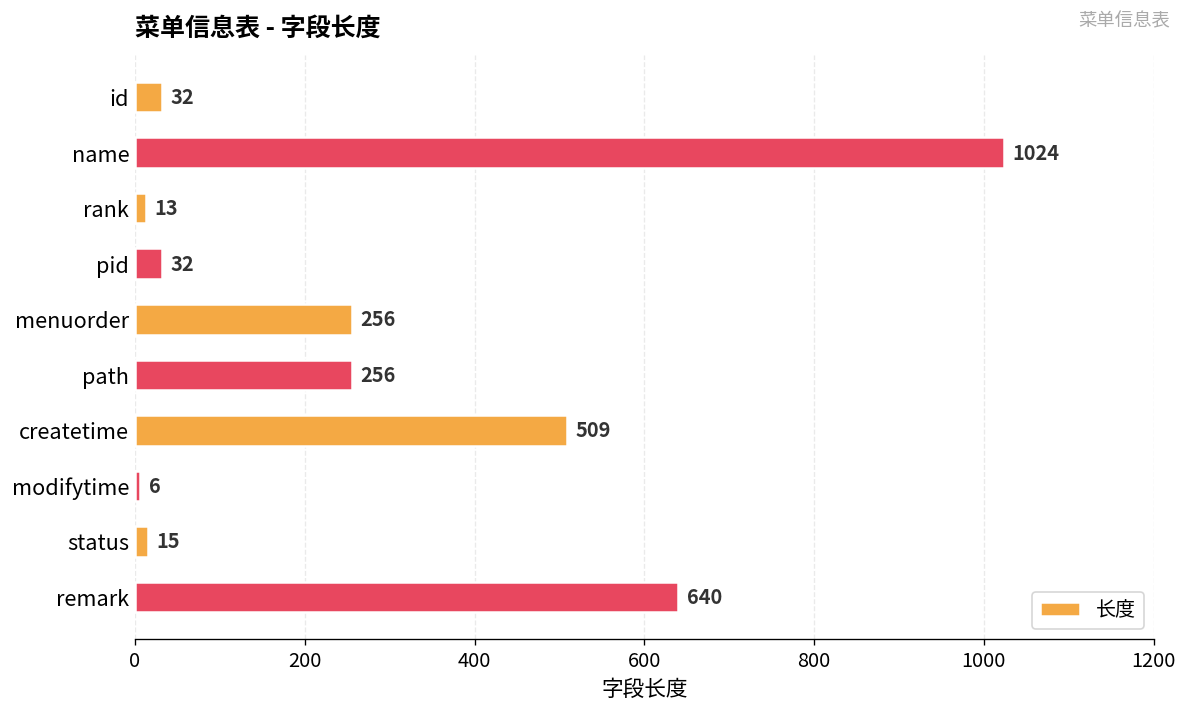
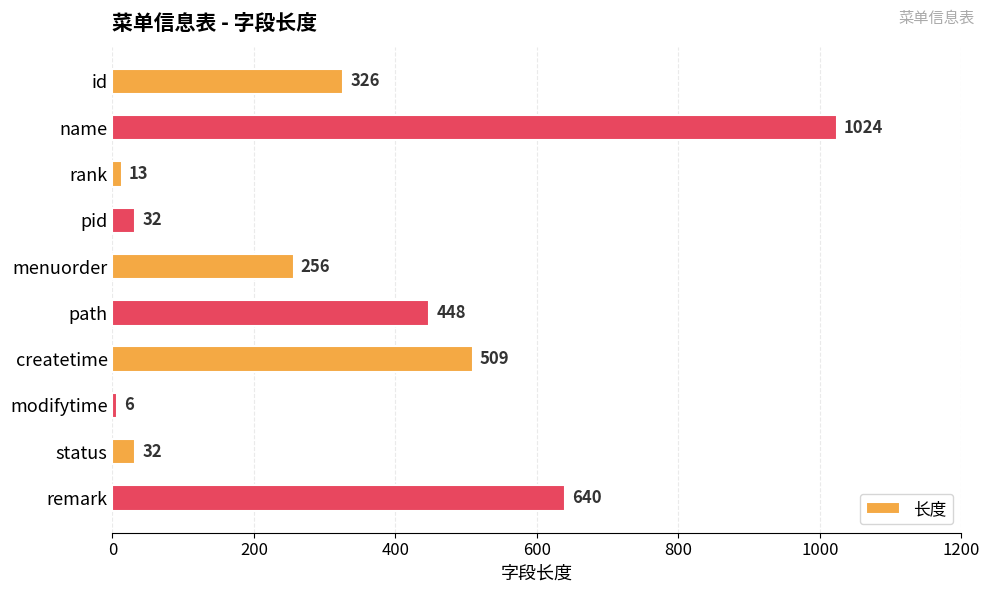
id: 32 -> 326
path: 256 -> 448
status: 15 -> 32
